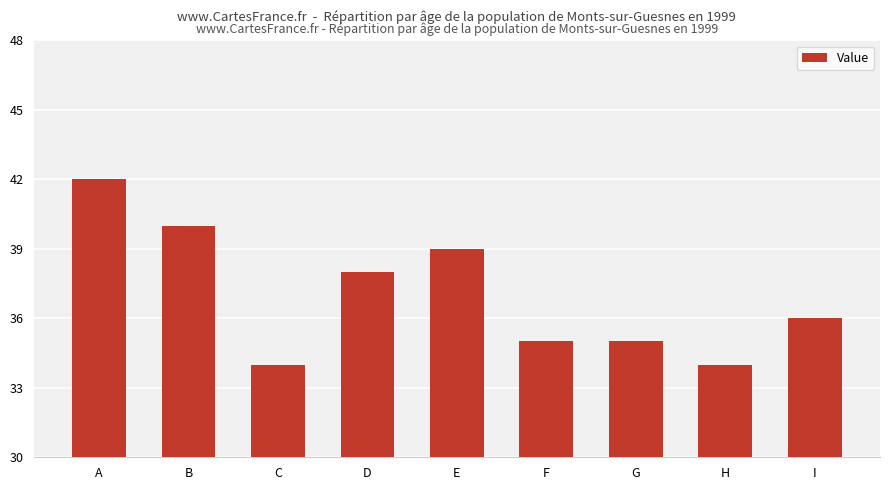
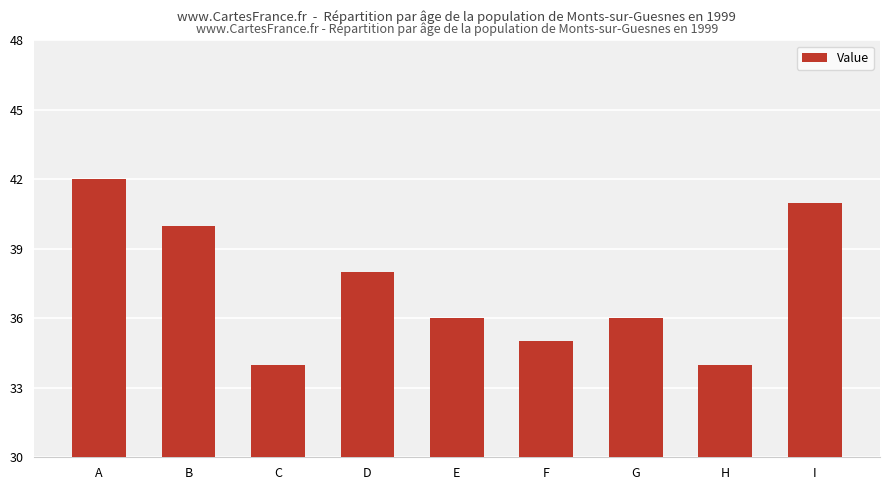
E: 39 -> 36
G: 35 -> 36
I: 36 -> 41
